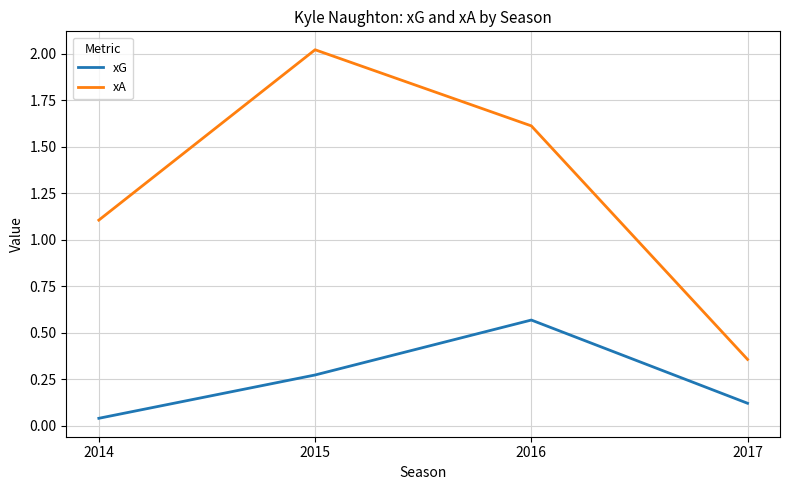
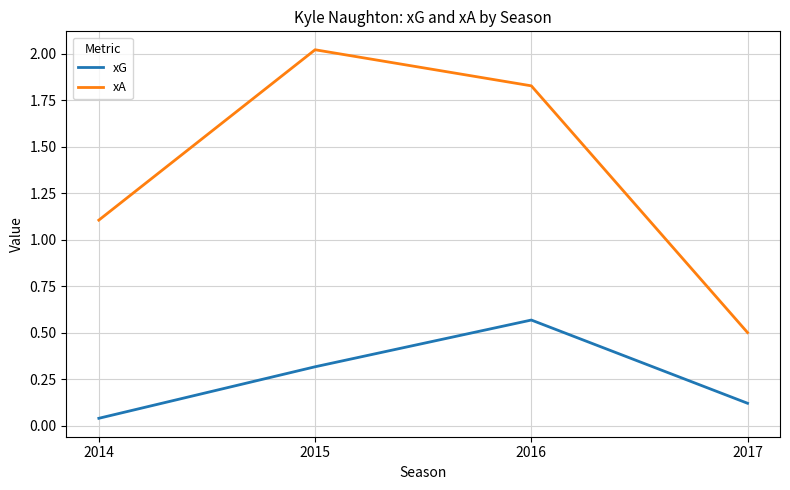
xG, 2015: 0.27 -> 0.32
xA, 2016: 1.61 -> 1.83
xA, 2017: 0.36 -> 0.50
